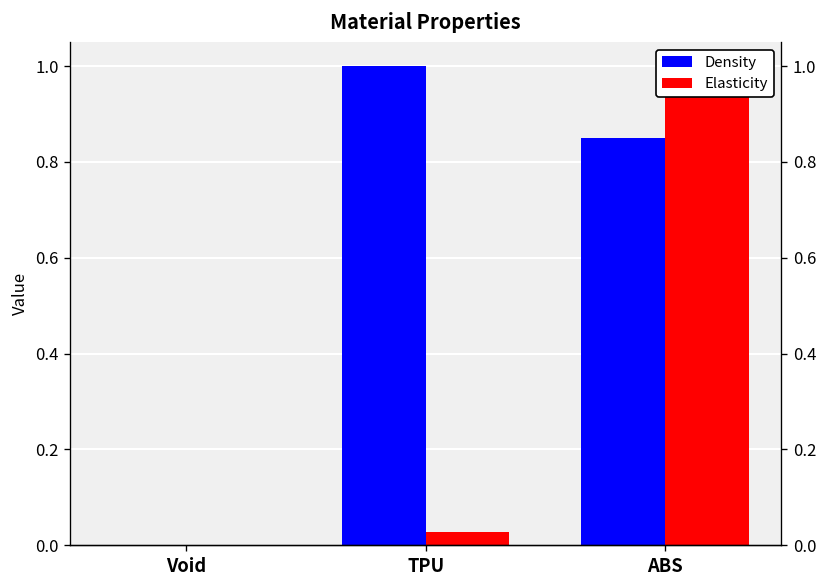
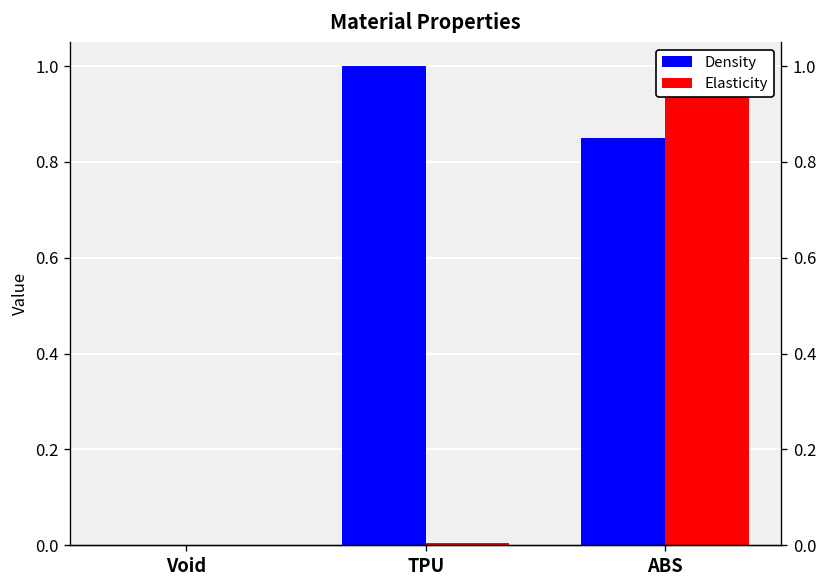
Elasticity, TPU: 0.03 -> 0.01
